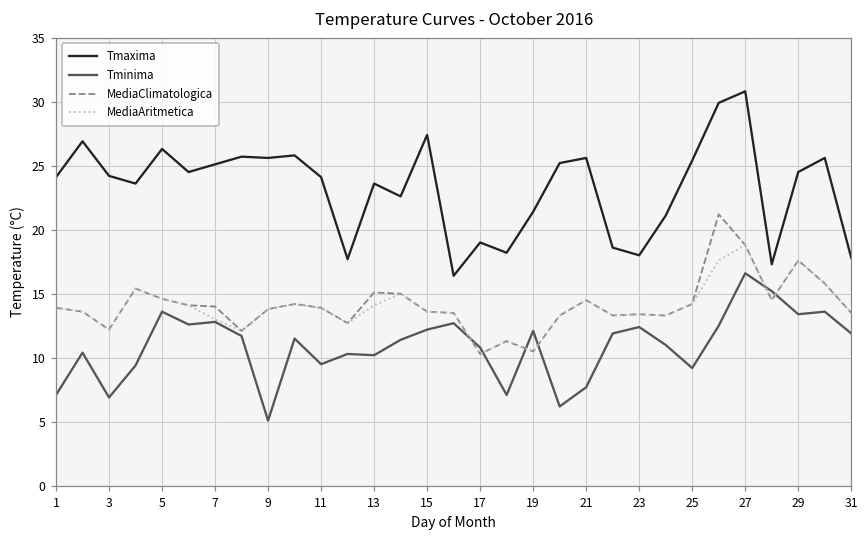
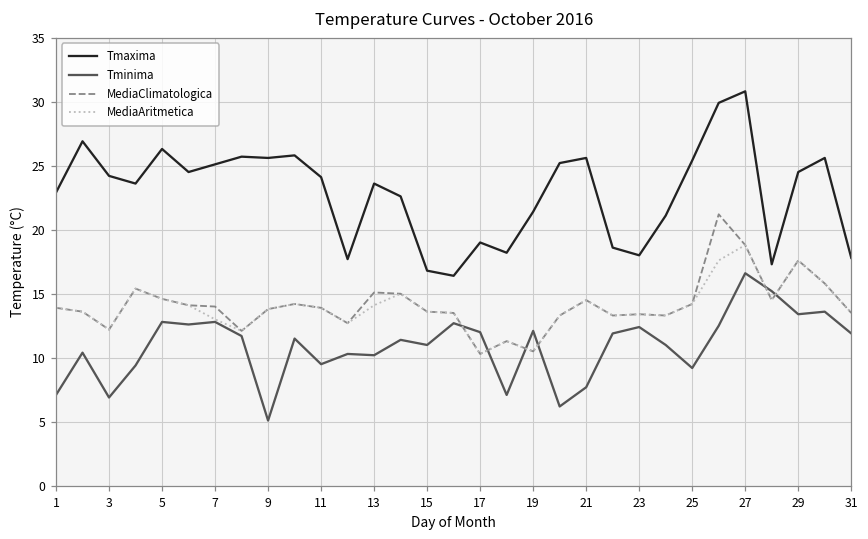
Tmaxima, 1: 24.1 -> 22.9
Tminima, 5: 13.6 -> 12.8
Tmaxima, 15: 27.4 -> 16.8
Tminima, 15: 12.2 -> 11.0
Tminima, 17: 10.8 -> 12.0
